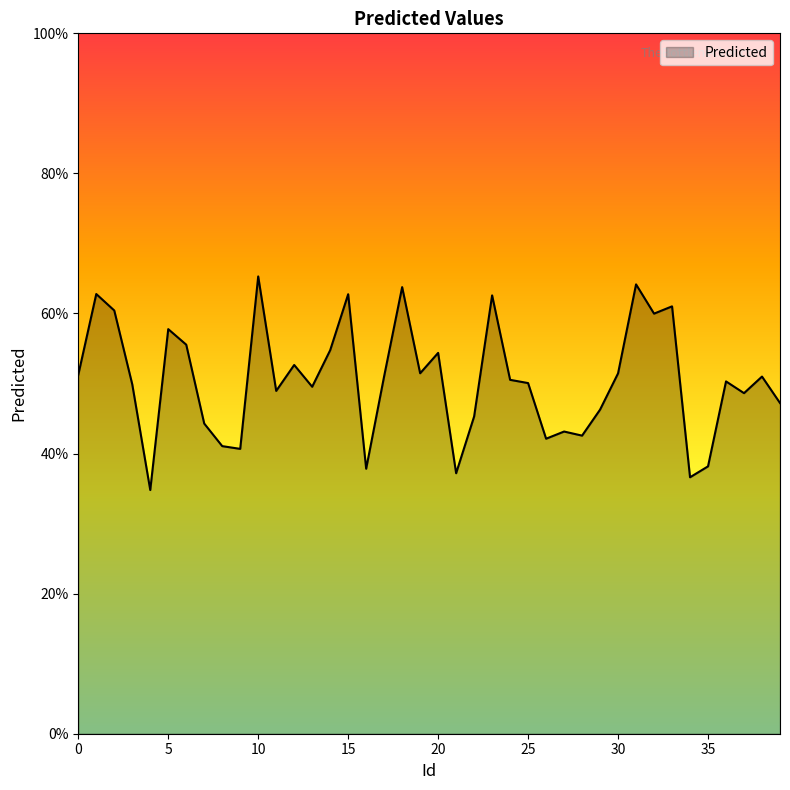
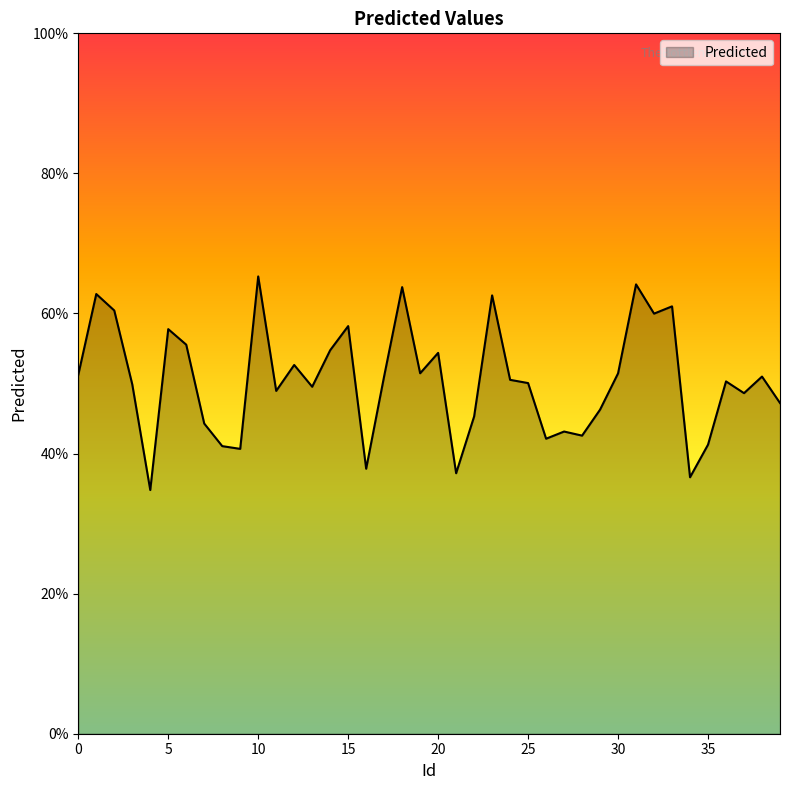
15: 63% -> 58%
35: 38% -> 41%
